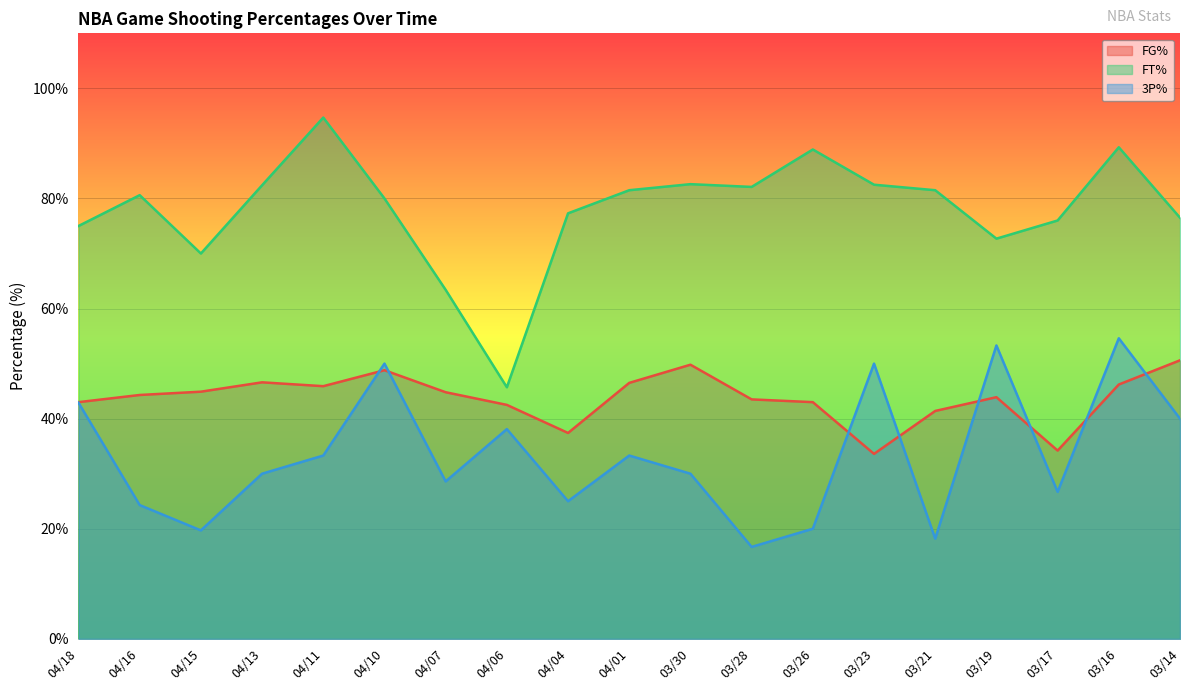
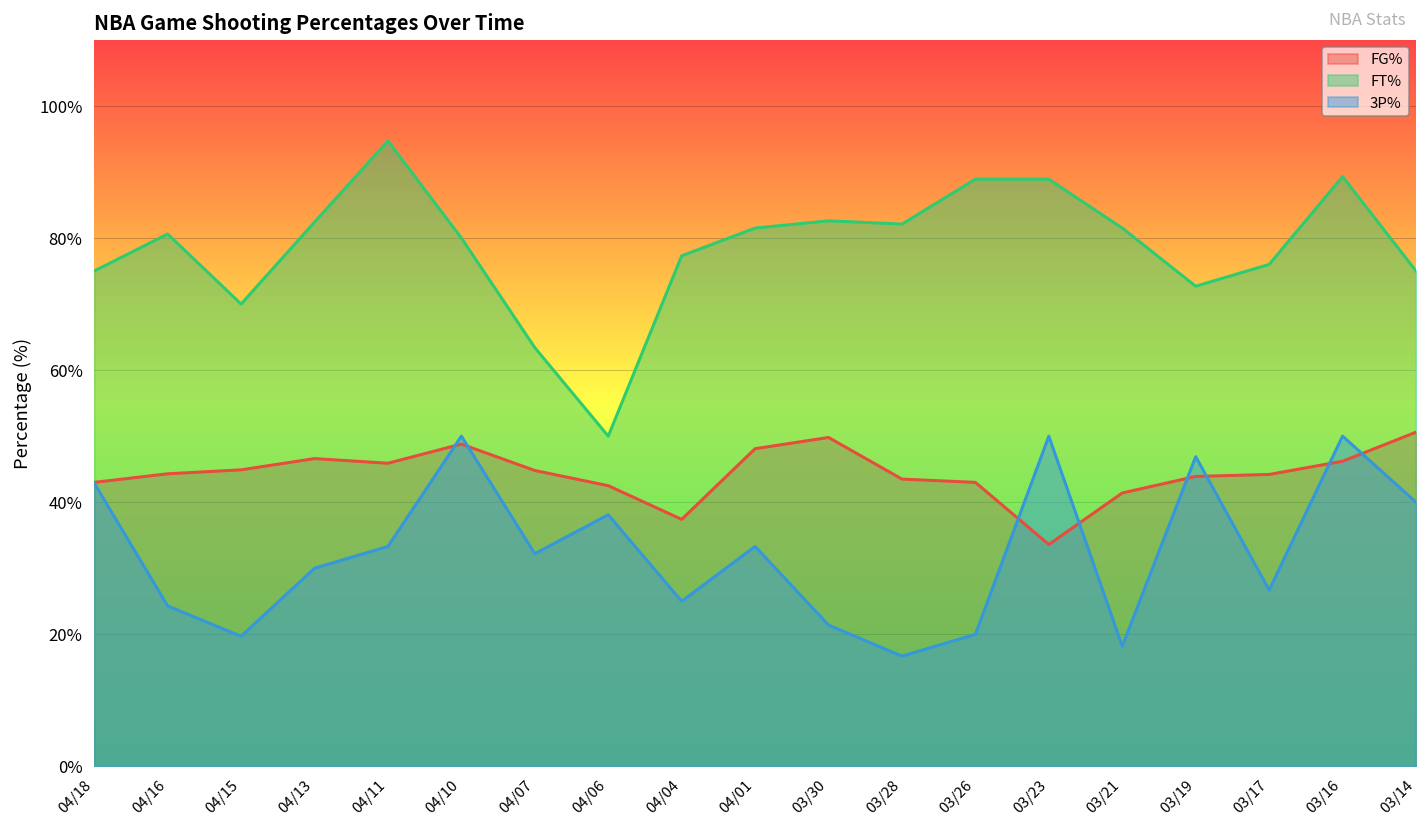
3P%, 04/07: 29% -> 32%
FT%, 04/06: 46% -> 50%
FG%, 04/01: 47% -> 48%
3P%, 03/30: 30% -> 21%
FT%, 03/23: 83% -> 89%
3P%, 03/19: 53% -> 47%
FG%, 03/17: 34% -> 44%
3P%, 03/16: 55% -> 50%
FT%, 03/14: 77% -> 75%
